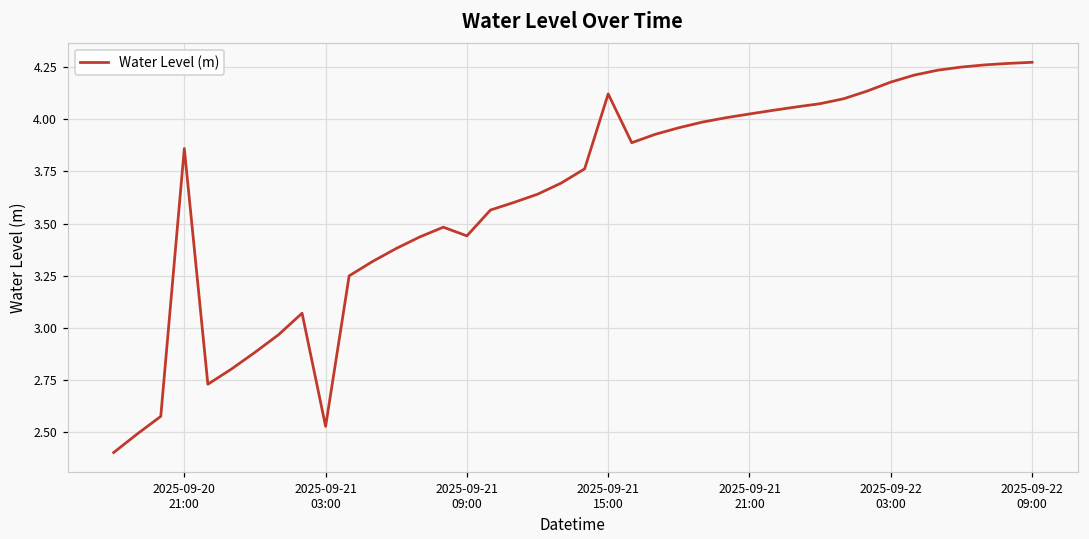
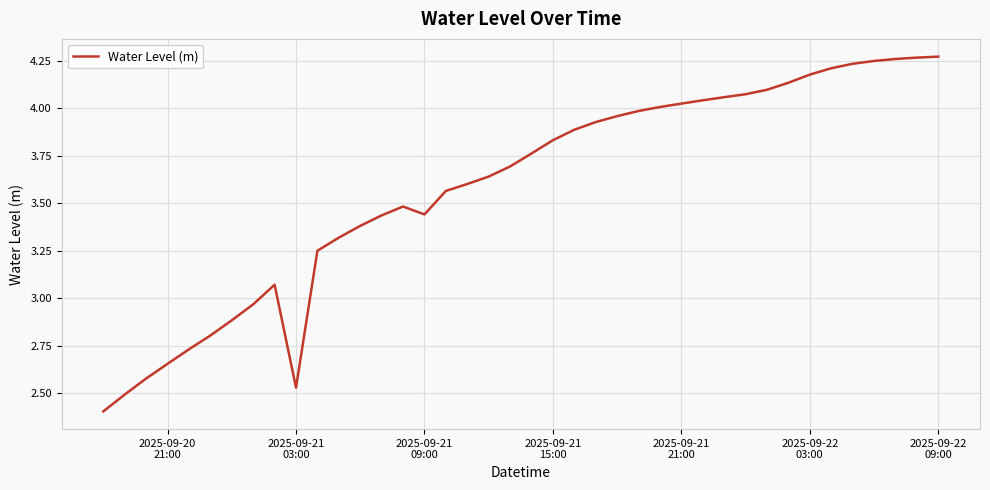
2025-09-20 21:00: 3.86 -> 2.65
2025-09-21 15:00: 4.12 -> 3.83
